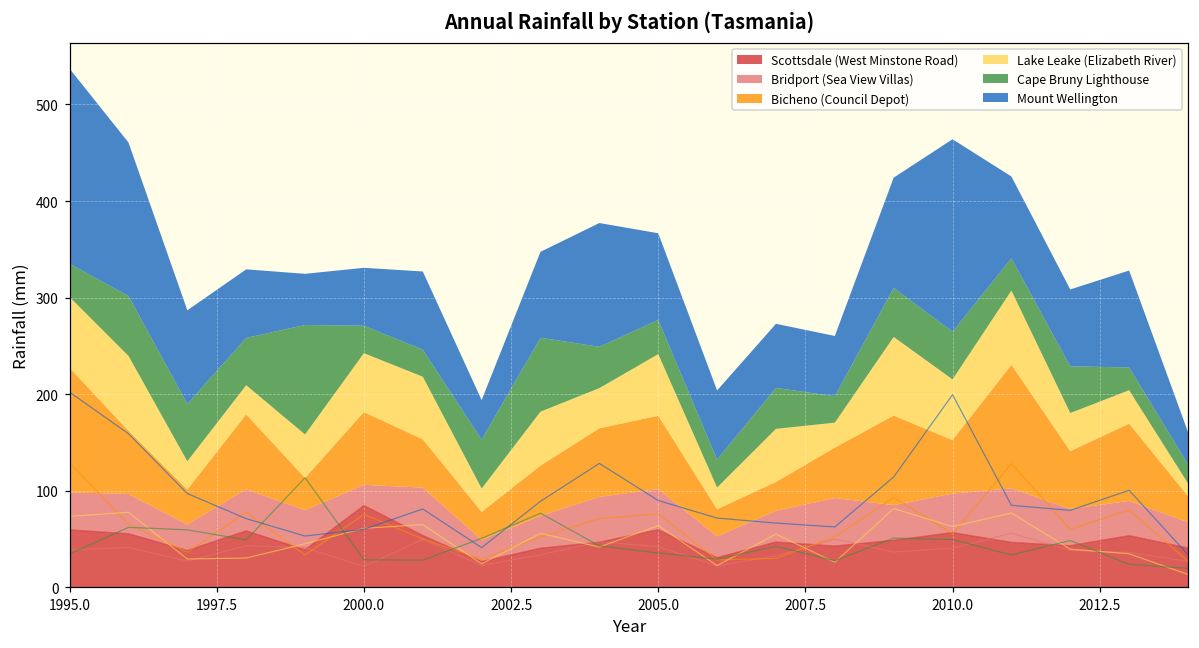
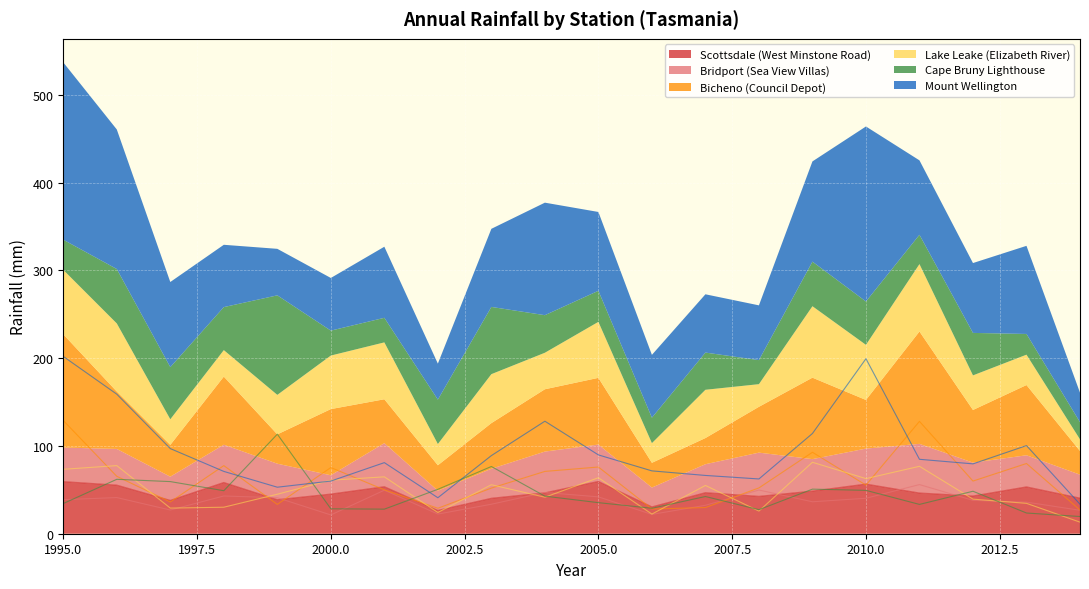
Scottsdale (West Minstone Road), 2000.0: 80 -> 50
